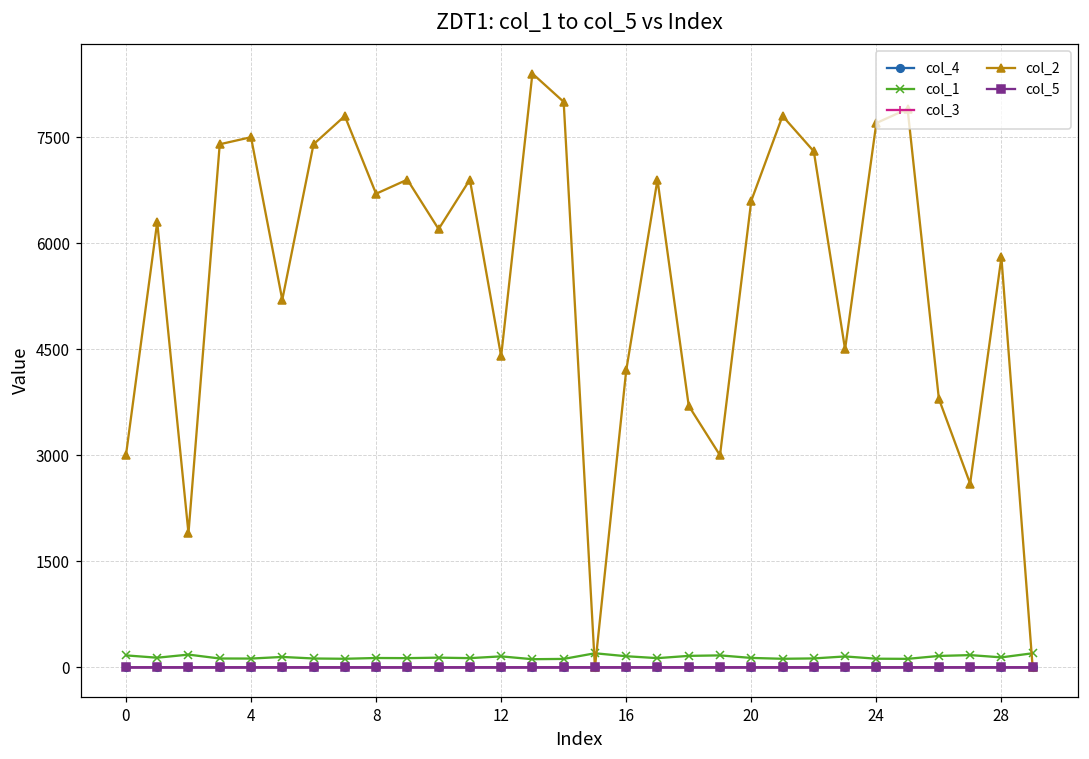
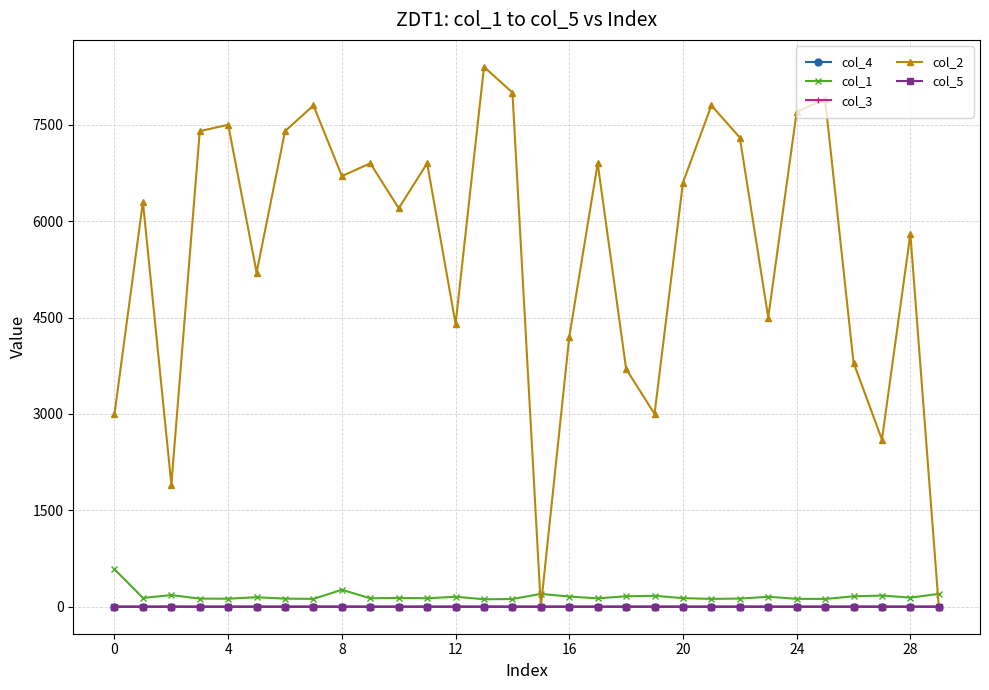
col_1, 0: 200 -> 600
col_1, 8: 100 -> 300
